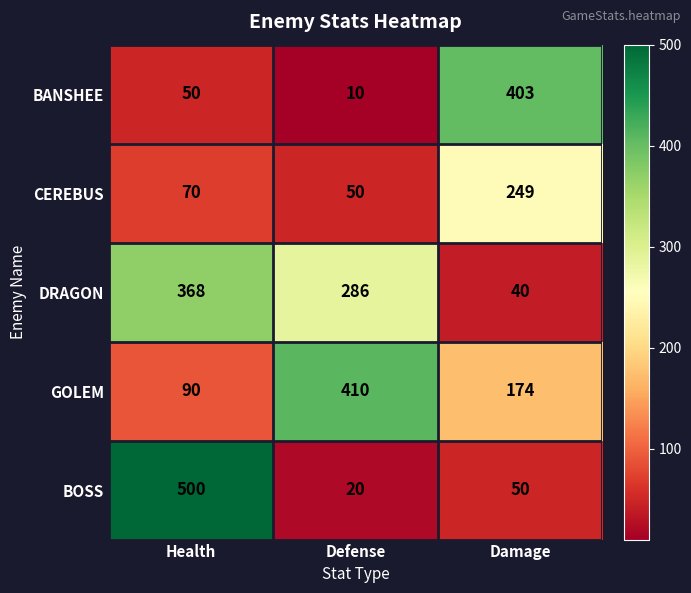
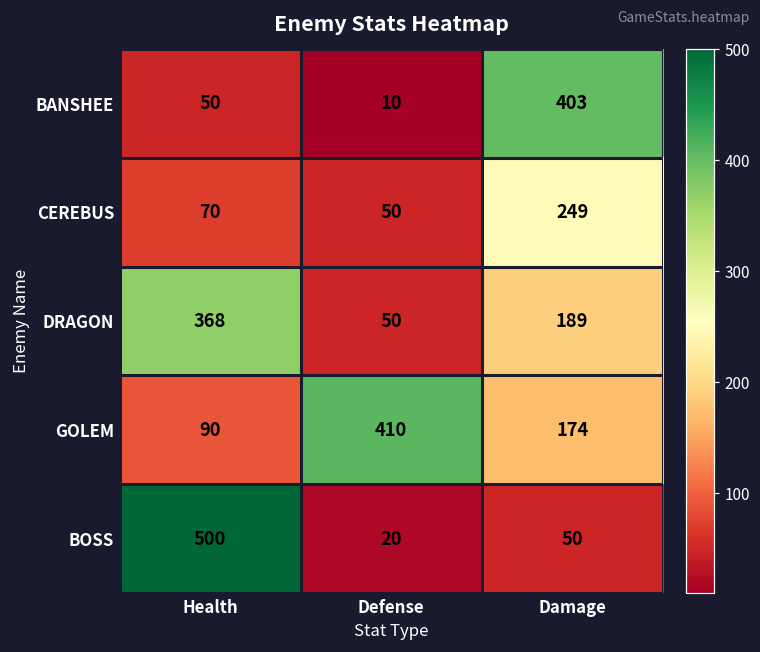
DRAGON, Defense: 286 -> 50
DRAGON, Damage: 40 -> 189
